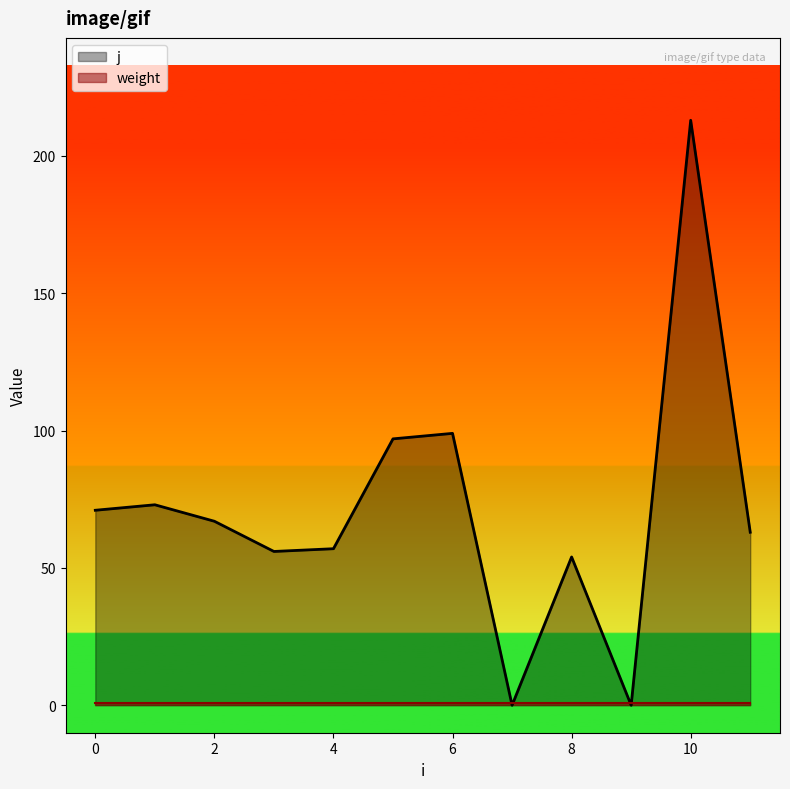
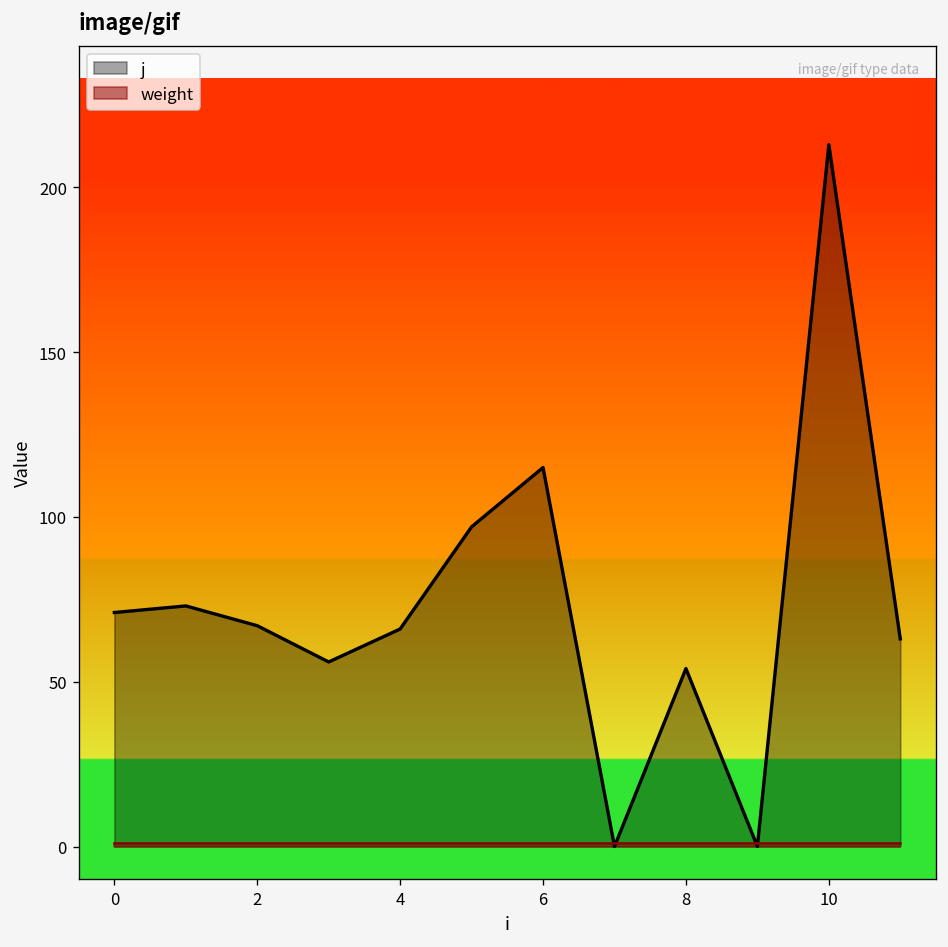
j, 4: 57 -> 66
j, 6: 99 -> 115
